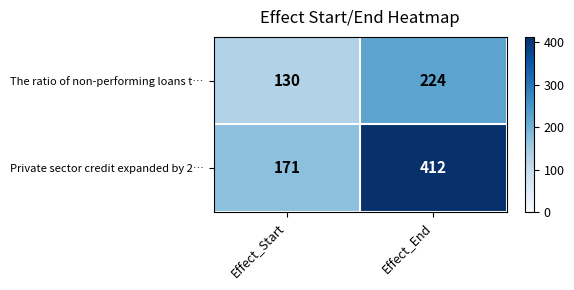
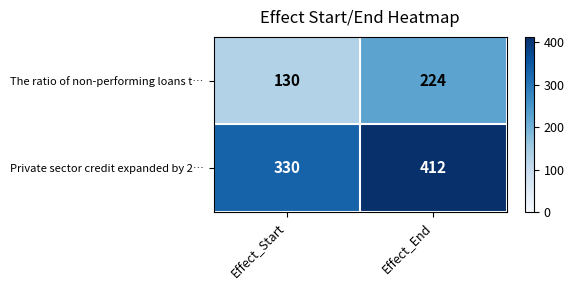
Private sector credit expanded by 2…, Effect_Start: 171 -> 330
